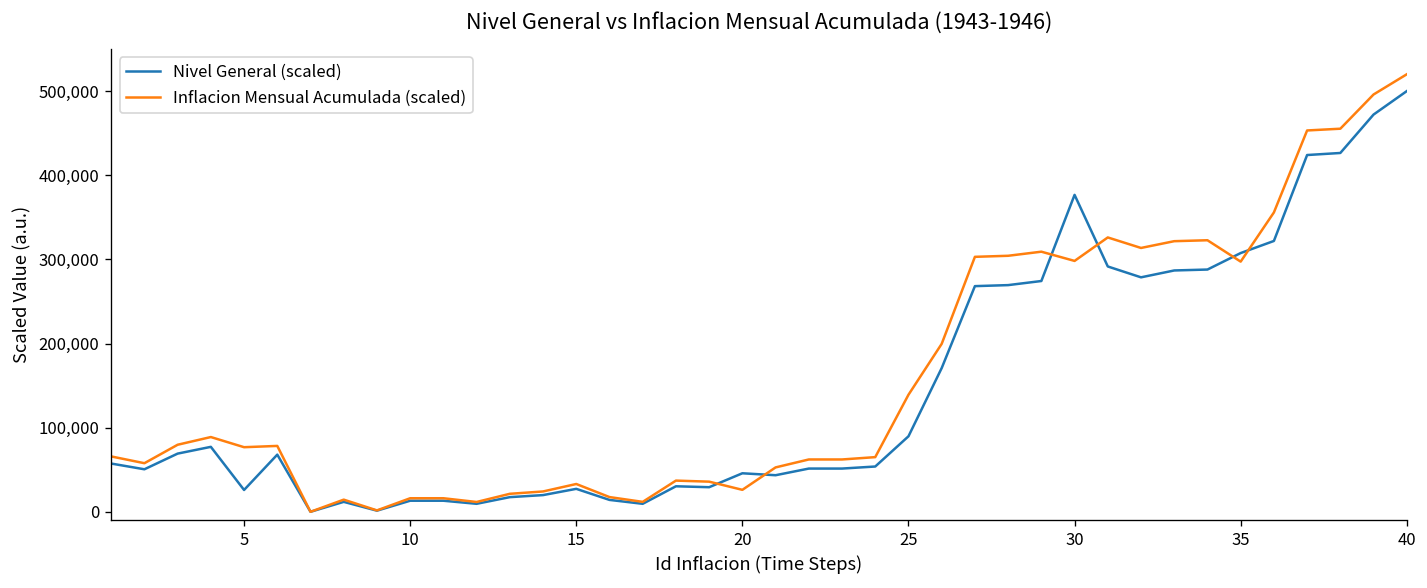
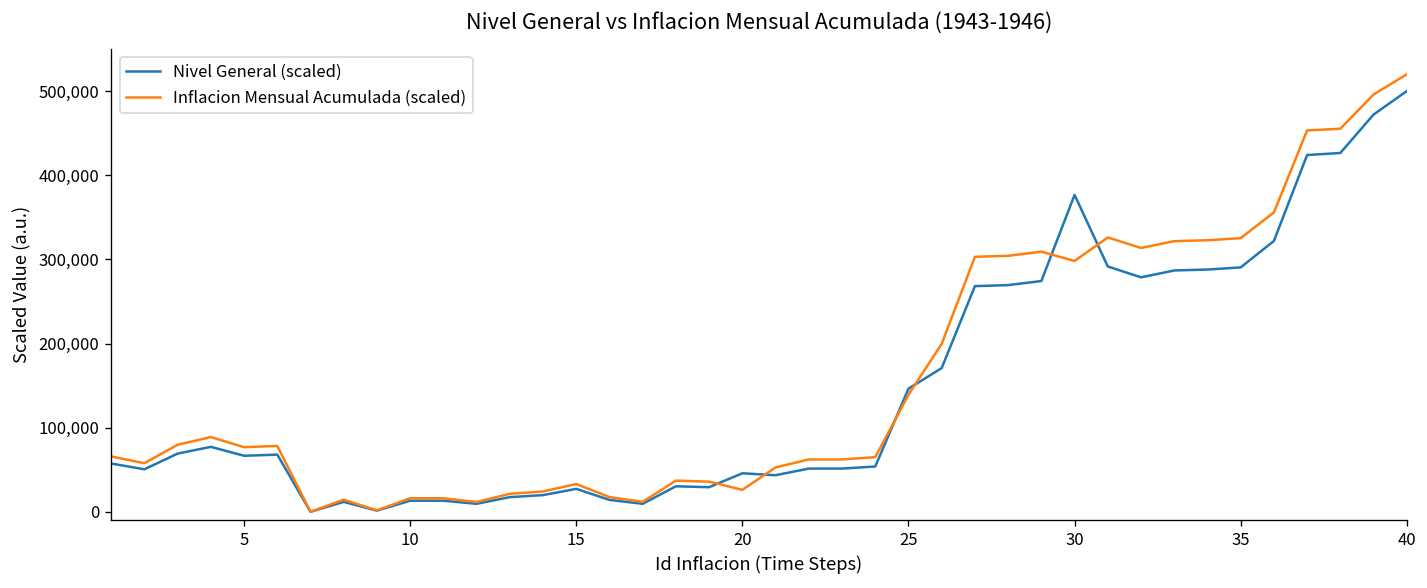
Nivel General (scaled), 5: 30,000 -> 70,000
Nivel General (scaled), 25: 90,000 -> 150,000
Nivel General (scaled), 35: 310,000 -> 290,000
Inflacion Mensual Acumulada (scaled), 35: 300,000 -> 330,000
